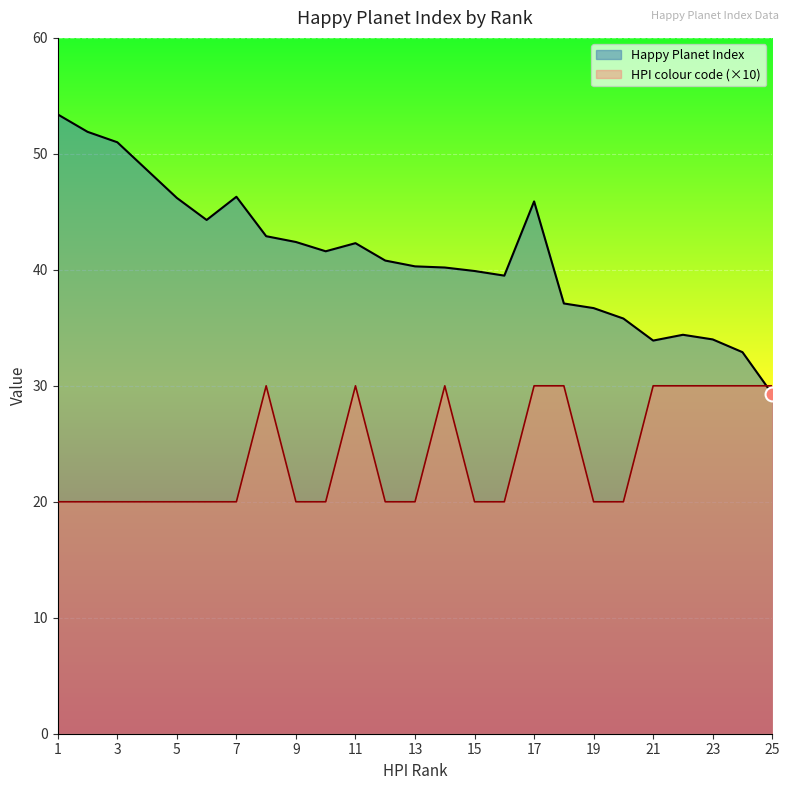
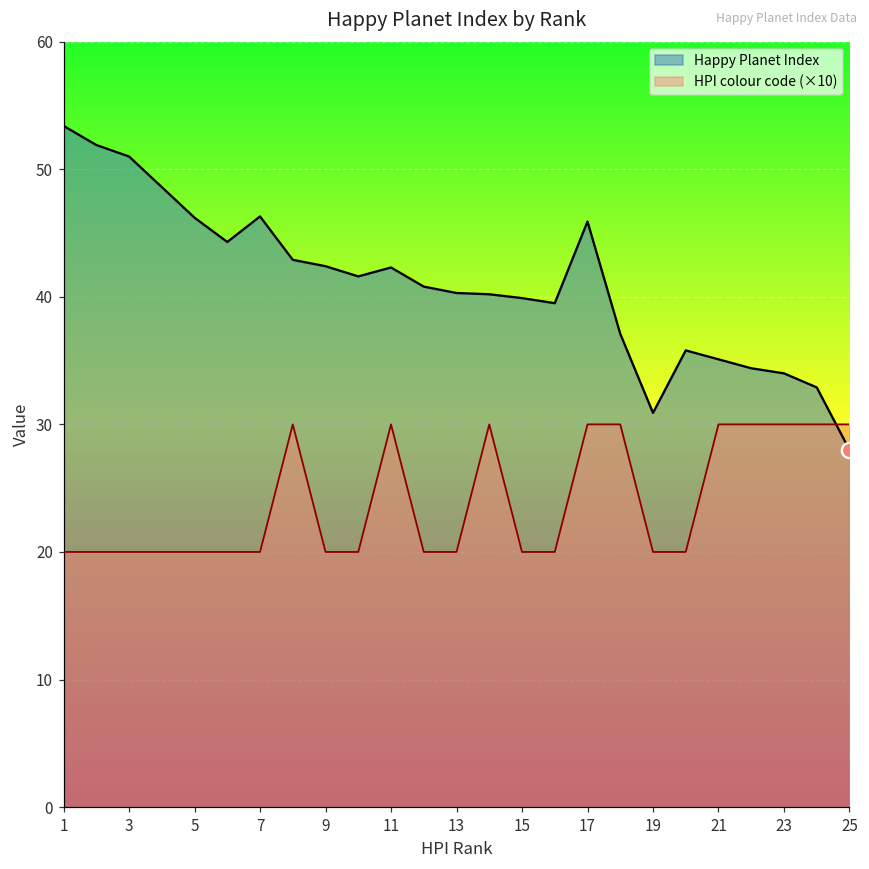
Happy Planet Index, 19: 36.7 -> 30.9
Happy Planet Index, 21: 33.9 -> 35.1
Happy Planet Index, 25: 29.3 -> 28.0
